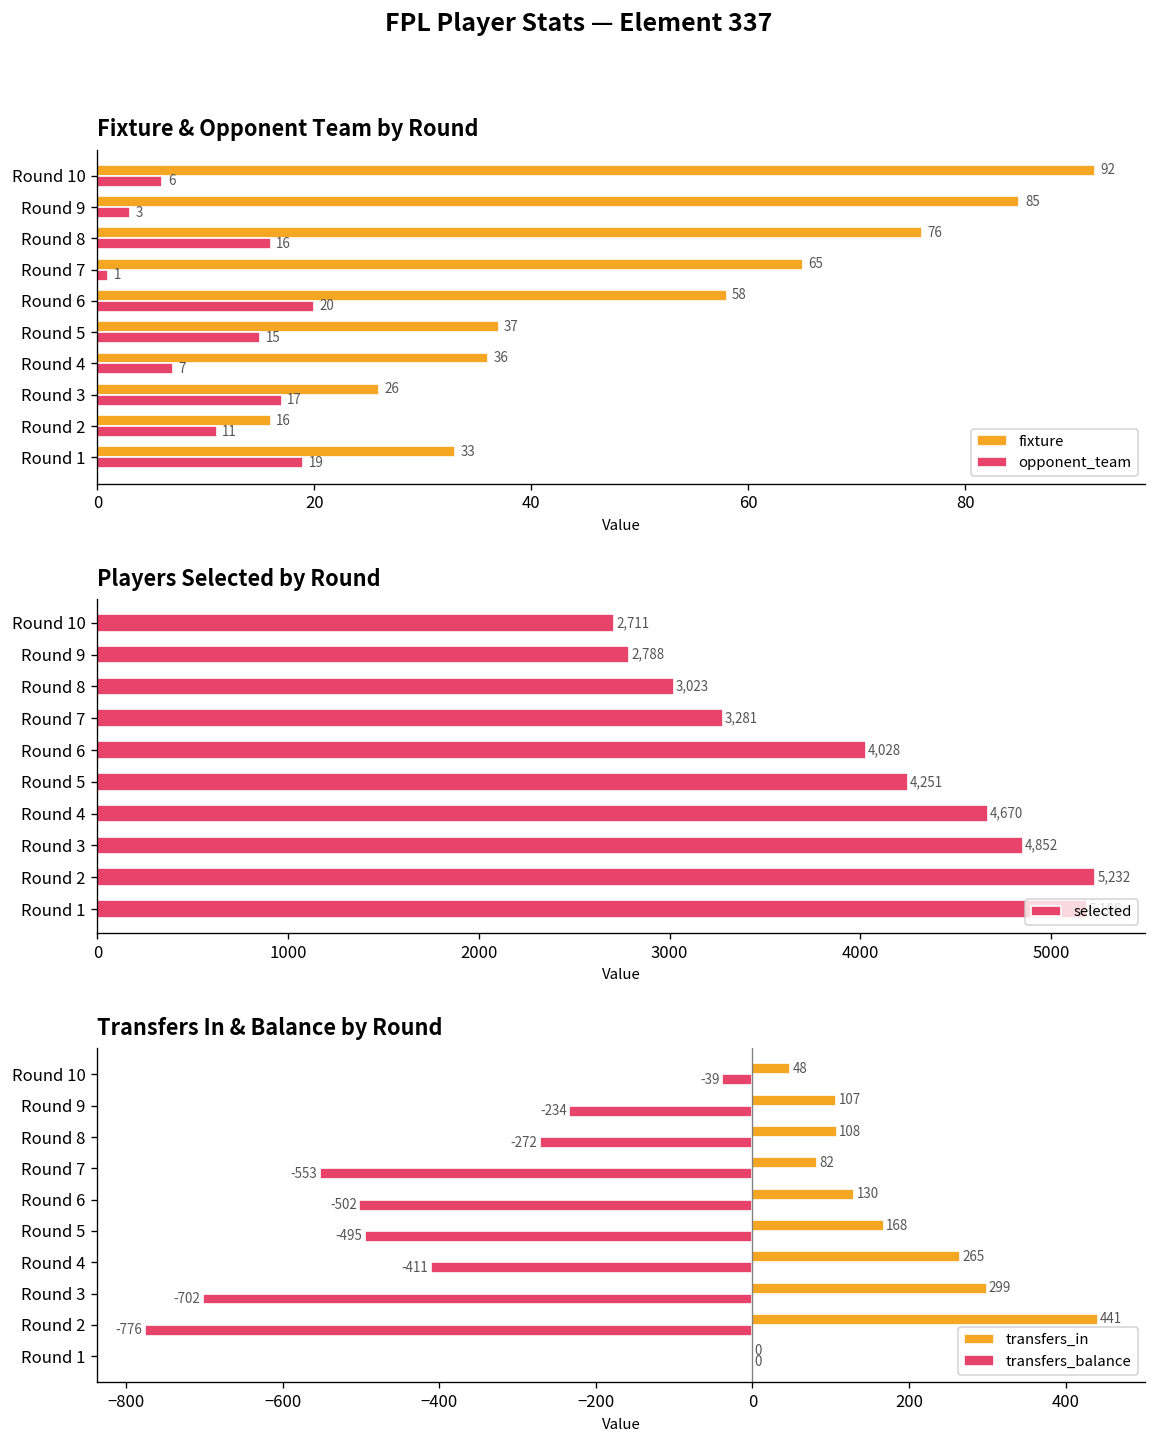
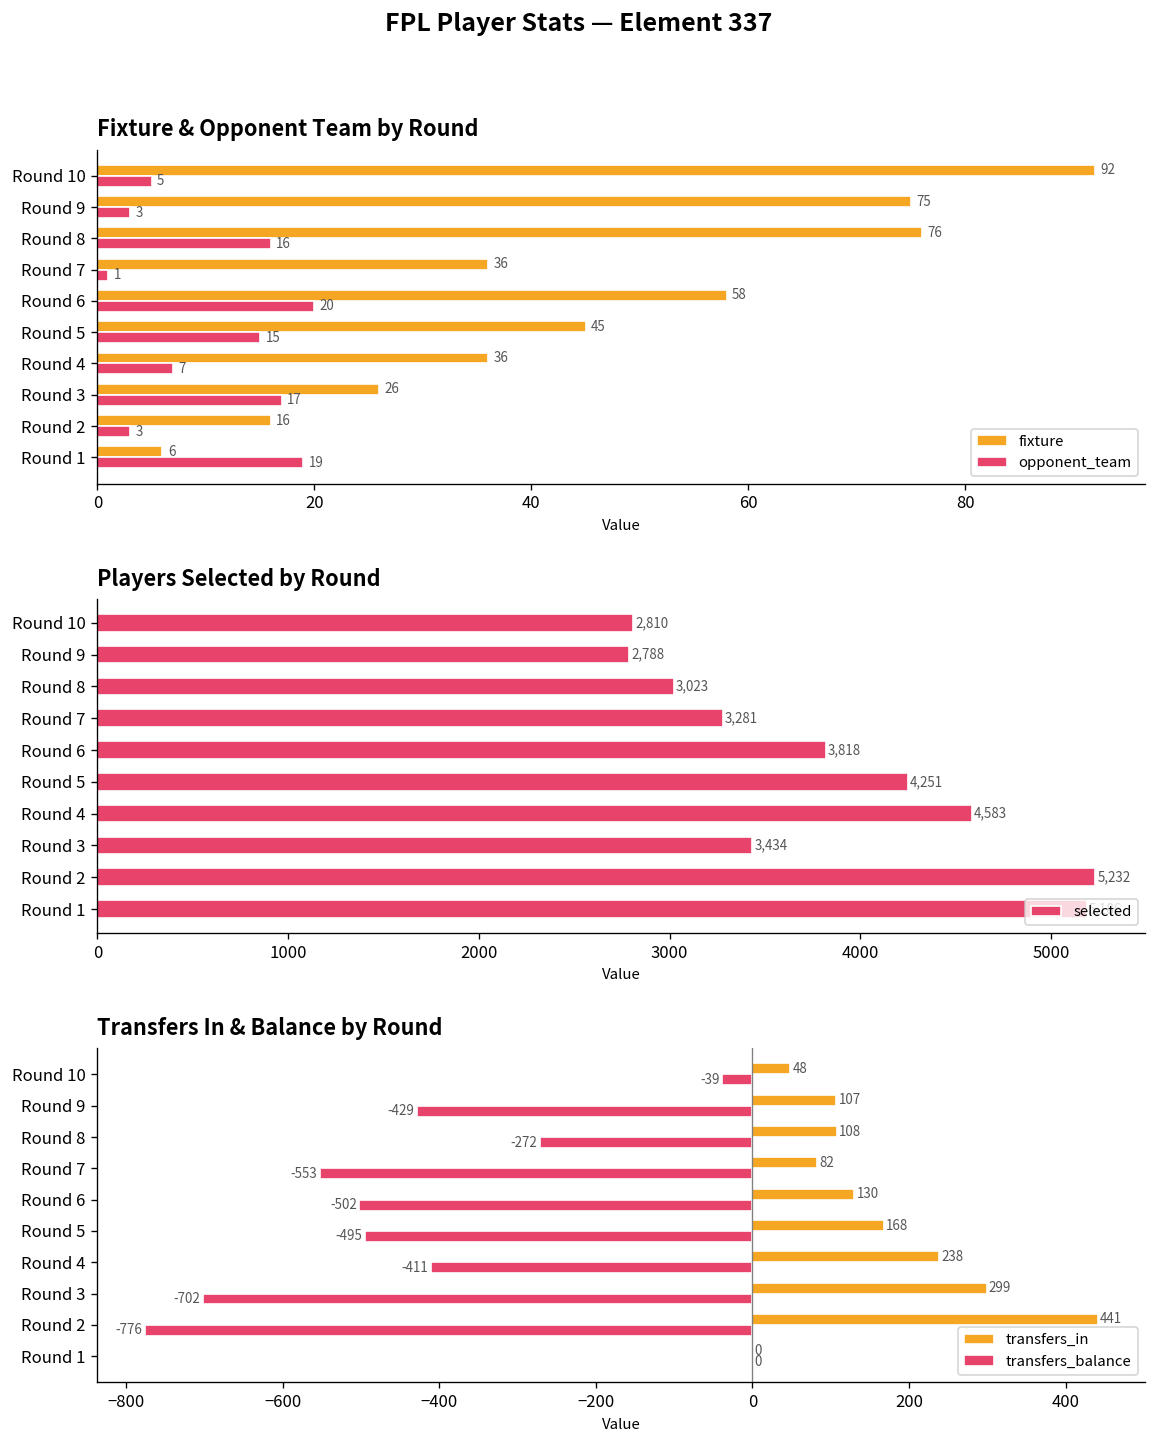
Fixture & Opponent Team by Round, opponent_team, Round 10: 6 -> 5
Fixture & Opponent Team by Round, fixture, Round 9: 85 -> 75
Fixture & Opponent Team by Round, fixture, Round 7: 65 -> 36
Fixture & Opponent Team by Round, fixture, Round 5: 37 -> 45
Fixture & Opponent Team by Round, opponent_team, Round 2: 11 -> 3
Fixture & Opponent Team by Round, fixture, Round 1: 33 -> 6
Players Selected by Round, Round 10: 2,711 -> 2,810
Players Selected by Round, Round 6: 4,028 -> 3,818
Players Selected by Round, Round 4: 4,670 -> 4,583
Players Selected by Round, Round 3: 4,852 -> 3,434
Transfers In & Balance by Round, transfers_balance, Round 9: -234 -> -429
Transfers In & Balance by Round, transfers_in, Round 4: 265 -> 238
